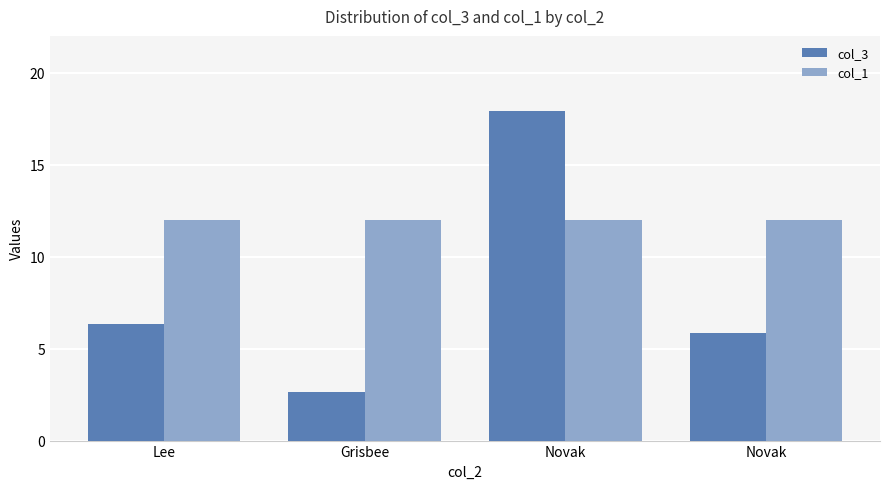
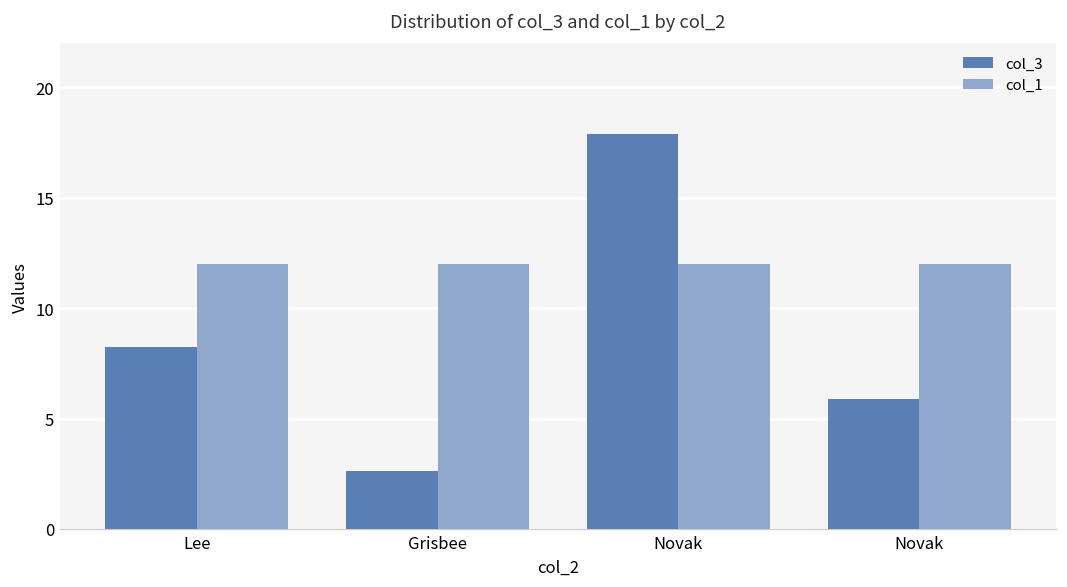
col_3, Lee: 6.3 -> 8.2
